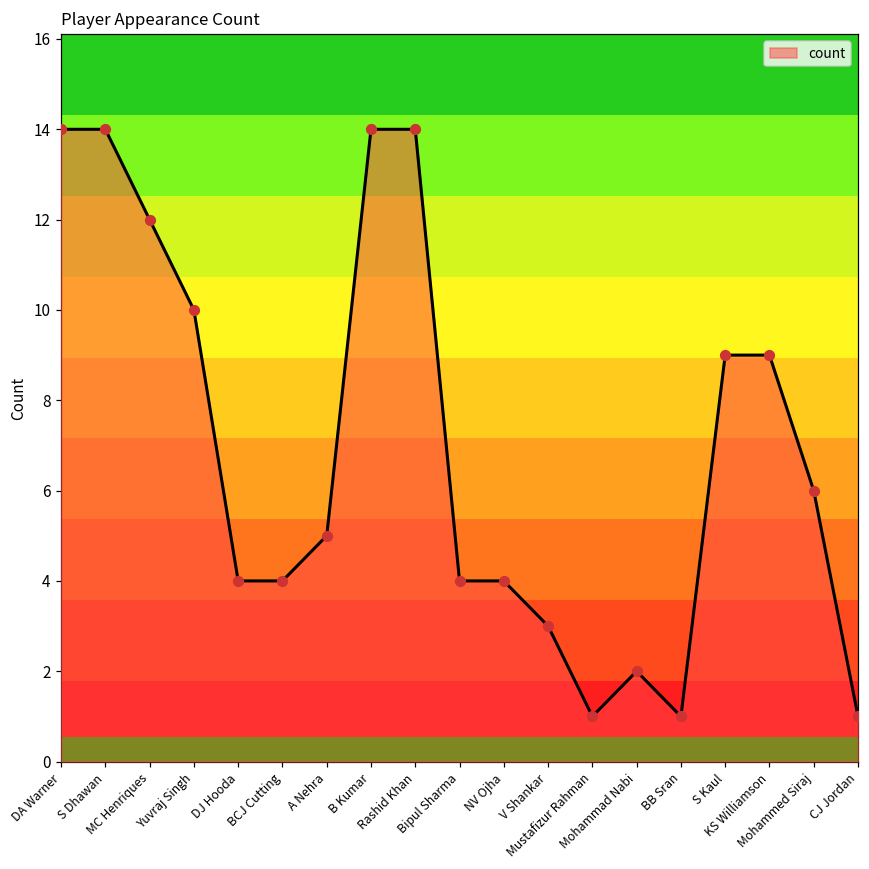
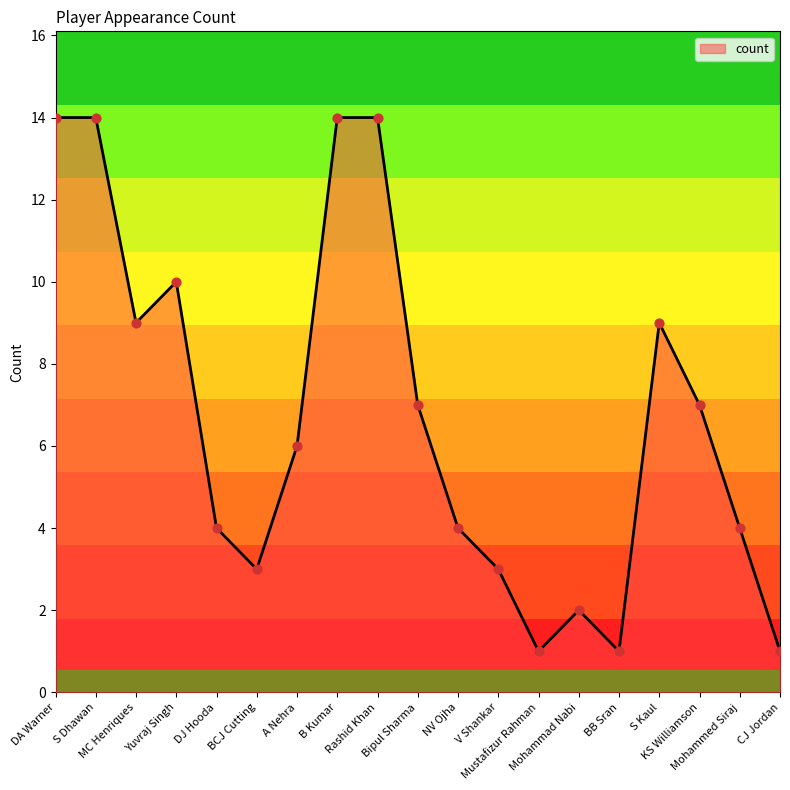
MC Henriques: 12 -> 9
BCJ Cutting: 4 -> 3
A Nehra: 5 -> 6
Bipul Sharma: 4 -> 7
KS Williamson: 9 -> 7
Mohammed Siraj: 6 -> 4
